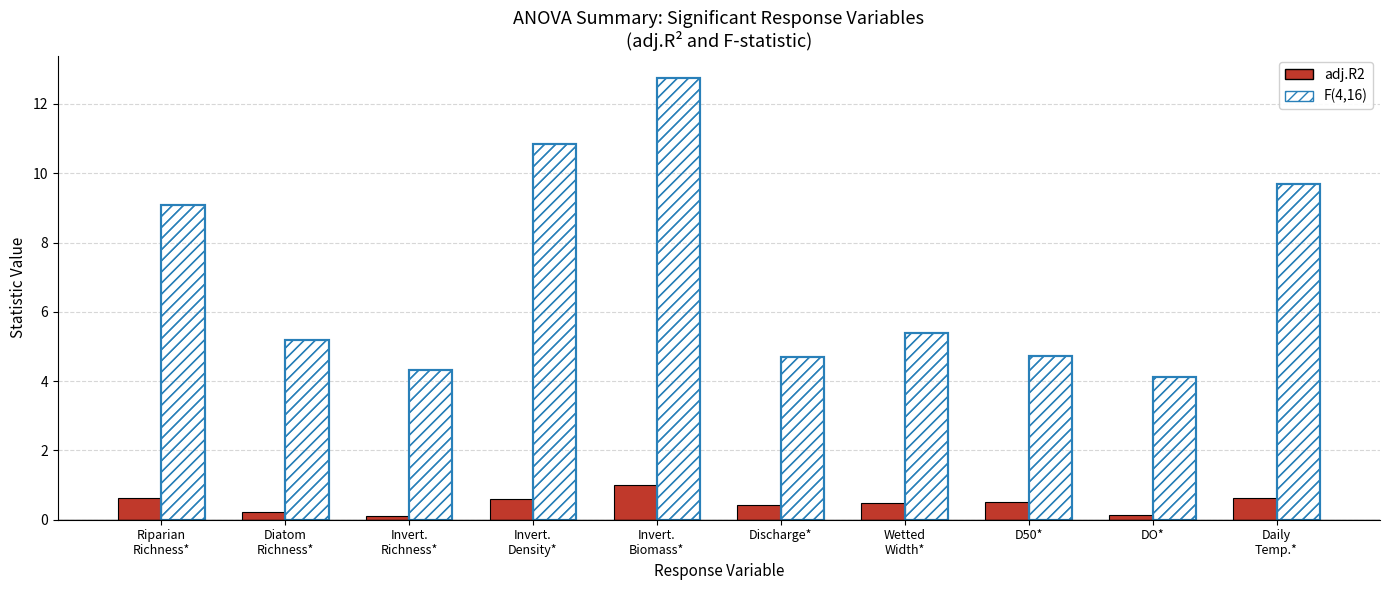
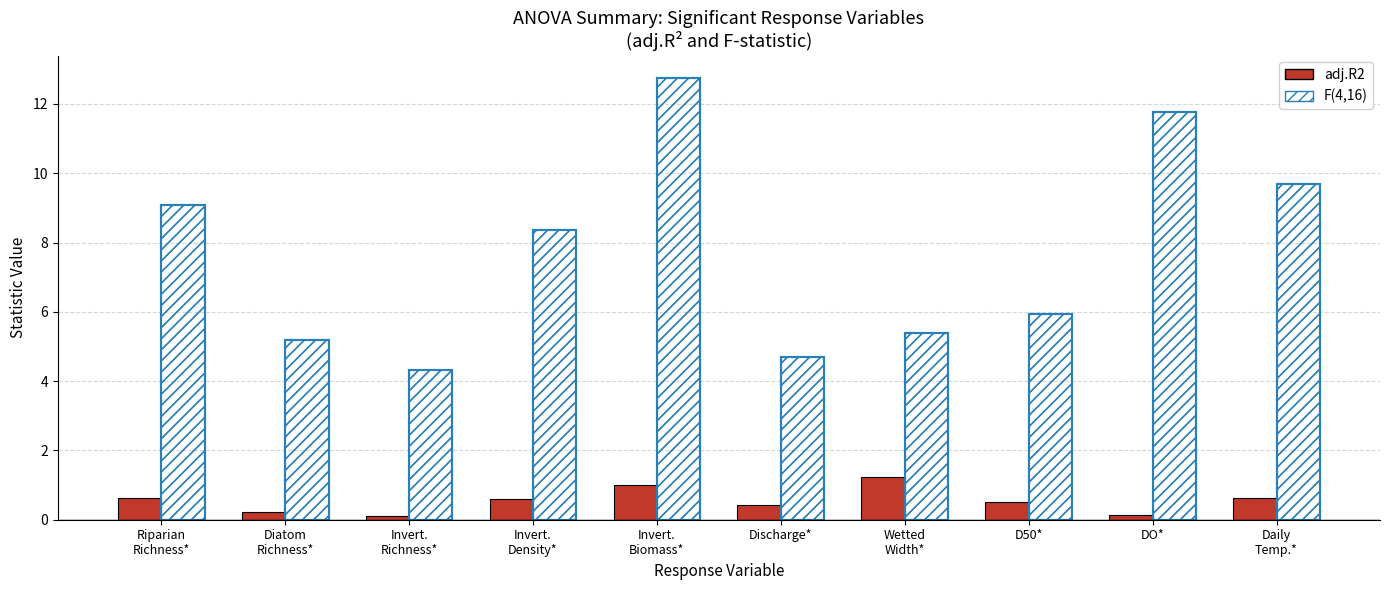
F(4,16), Invert. Density*: 10.9 -> 8.4
adj.R2, Wetted Width*: 0.5 -> 1.2
F(4,16), D50*: 4.7 -> 5.9
F(4,16), DO*: 4.1 -> 11.8
